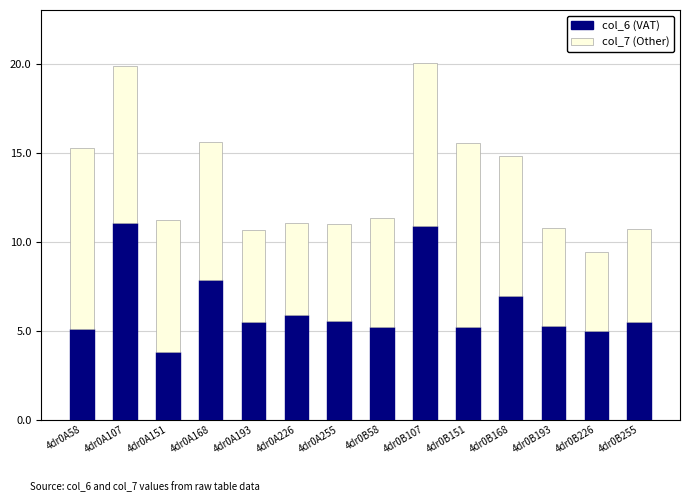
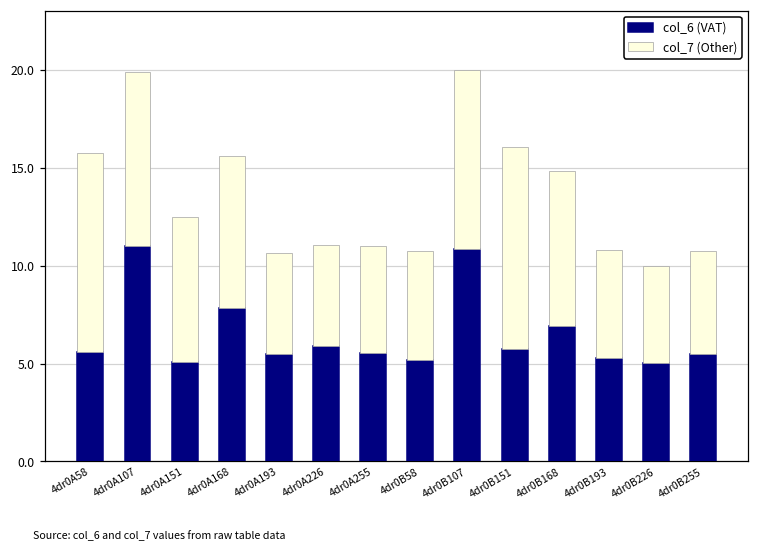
col_6 (VAT), 4dr0A58: 5.1 -> 5.6
col_6 (VAT), 4dr0A151: 3.8 -> 5.1
col_7 (Other), 4dr0B58: 6.1 -> 5.6
col_6 (VAT), 4dr0B151: 5.2 -> 5.7
col_7 (Other), 4dr0B226: 4.4 -> 5.0
